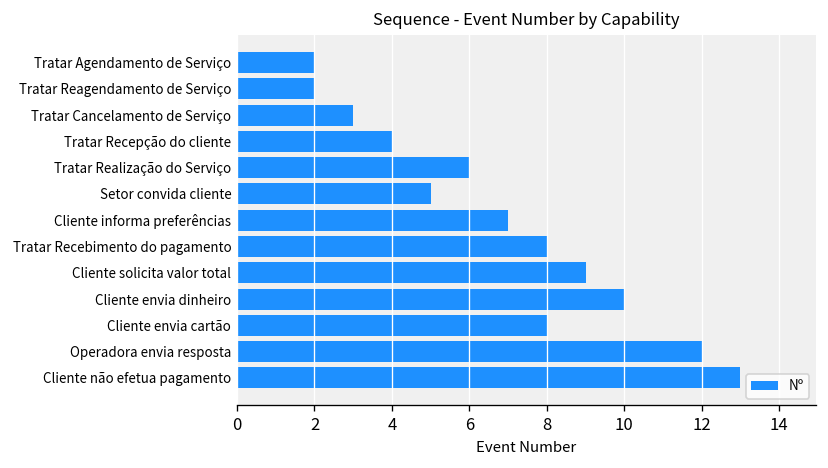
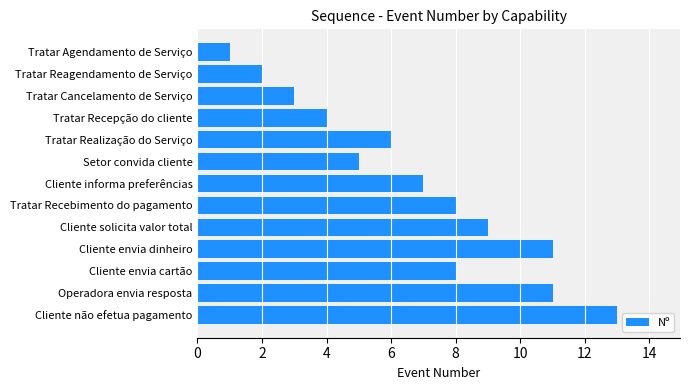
Tratar Agendamento de Serviço: 2 -> 1
Cliente envia dinheiro: 10 -> 11
Operadora envia resposta: 12 -> 11
